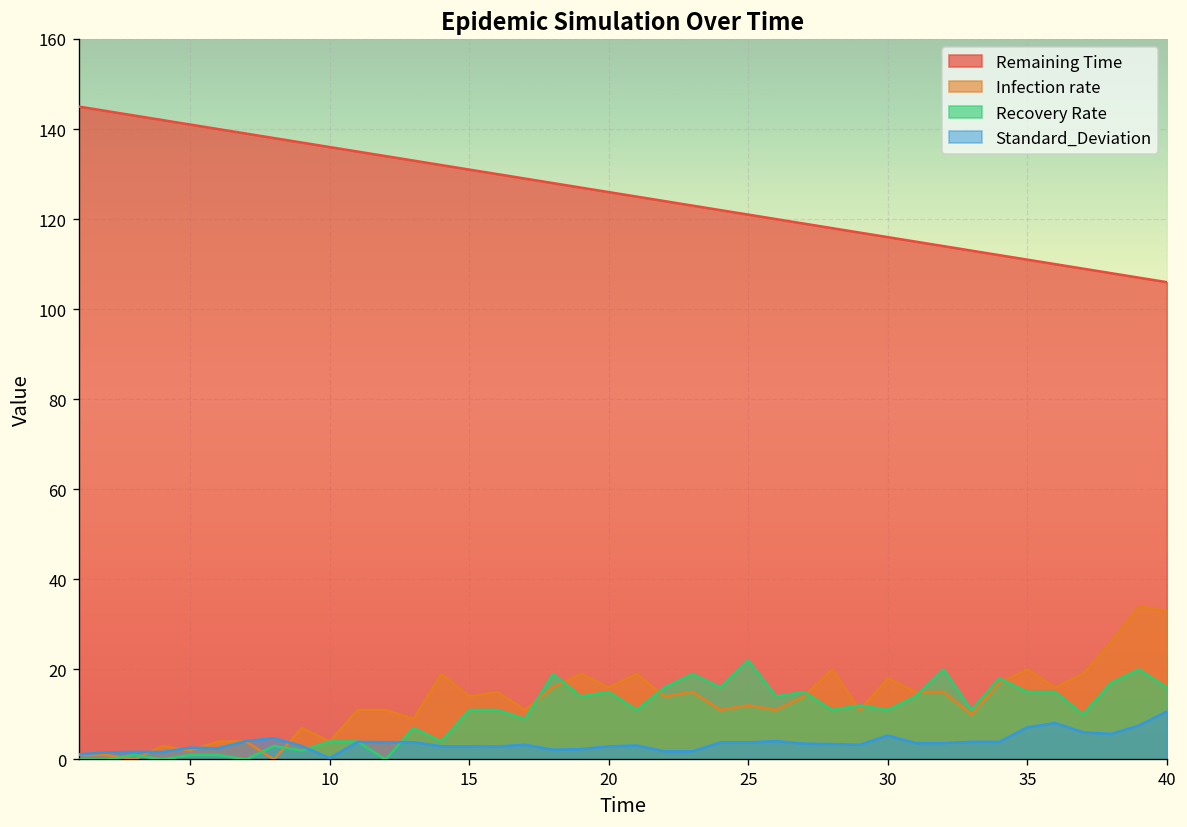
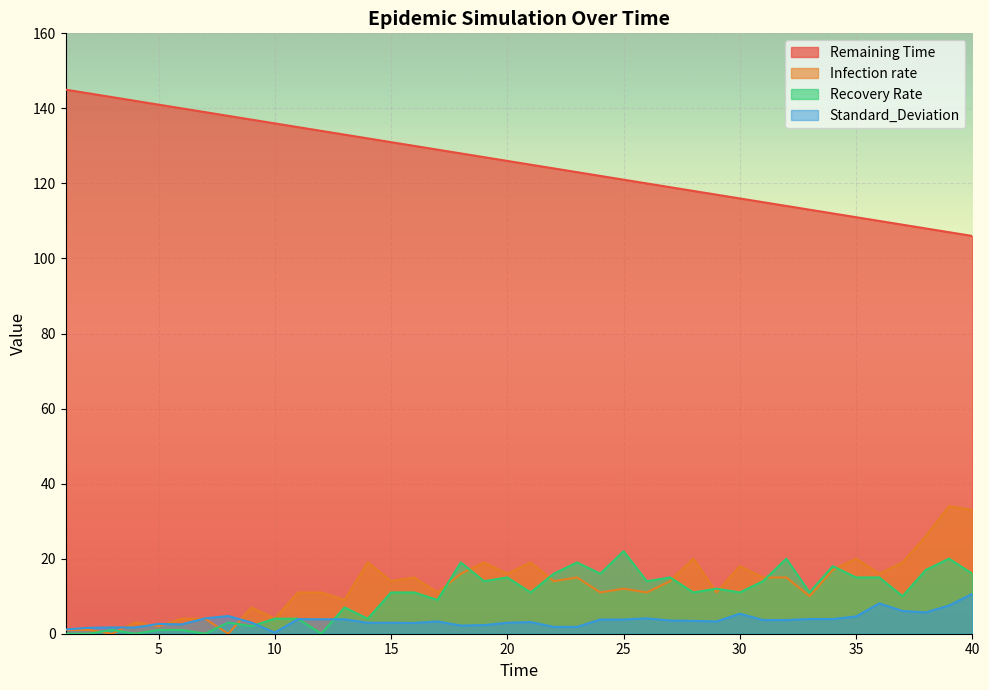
Standard_Deviation, 35: 7 -> 5
